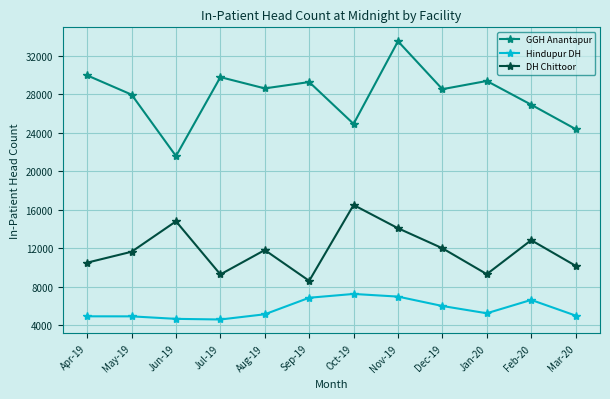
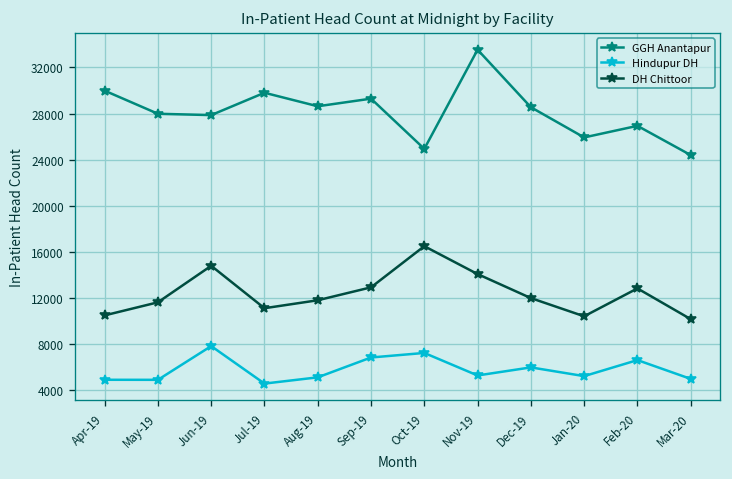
GGH Anantapur, Jun-19: 22000 -> 28000
Hindupur DH, Jun-19: 5000 -> 8000
DH Chittoor, Jul-19: 9000 -> 11000
DH Chittoor, Sep-19: 9000 -> 13000
Hindupur DH, Nov-19: 7000 -> 5000
GGH Anantapur, Jan-20: 29000 -> 26000
DH Chittoor, Jan-20: 9000 -> 10000
